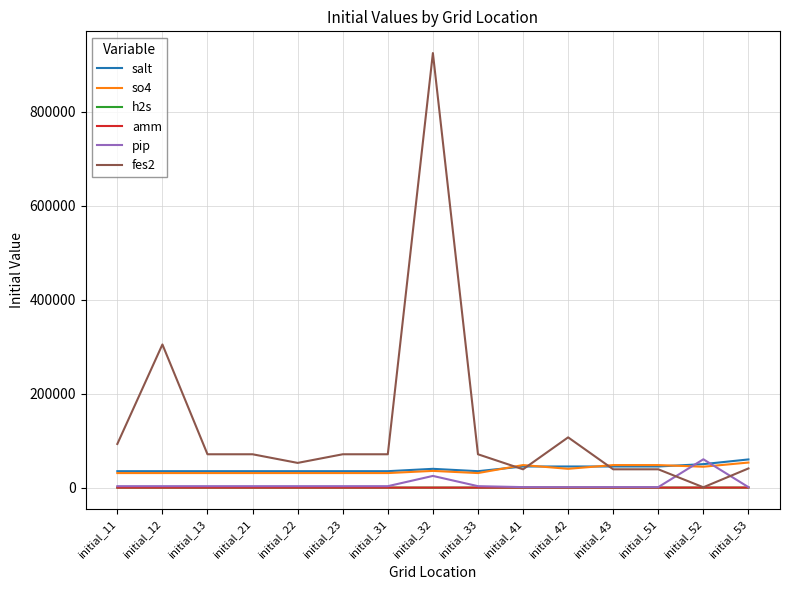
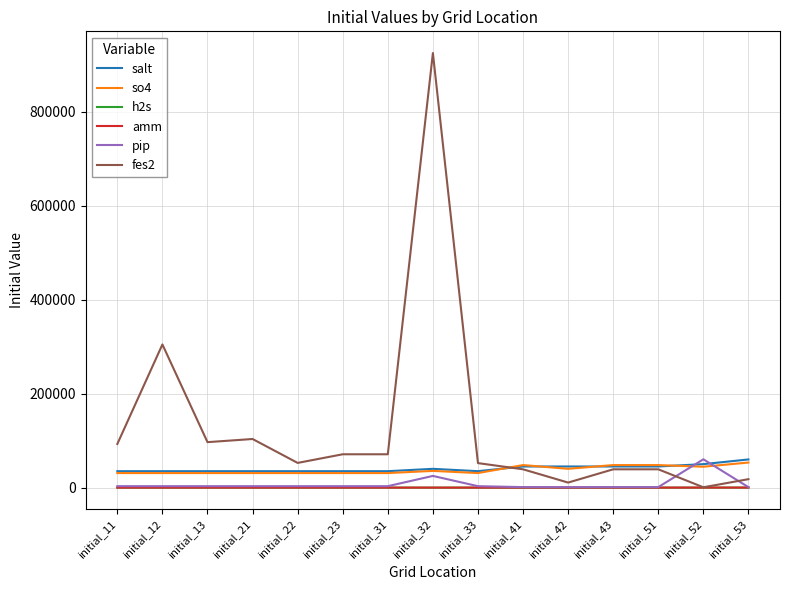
fes2, initial_13: 70000 -> 100000
fes2, initial_21: 70000 -> 100000
fes2, initial_33: 70000 -> 50000
fes2, initial_42: 110000 -> 10000
fes2, initial_53: 40000 -> 20000
